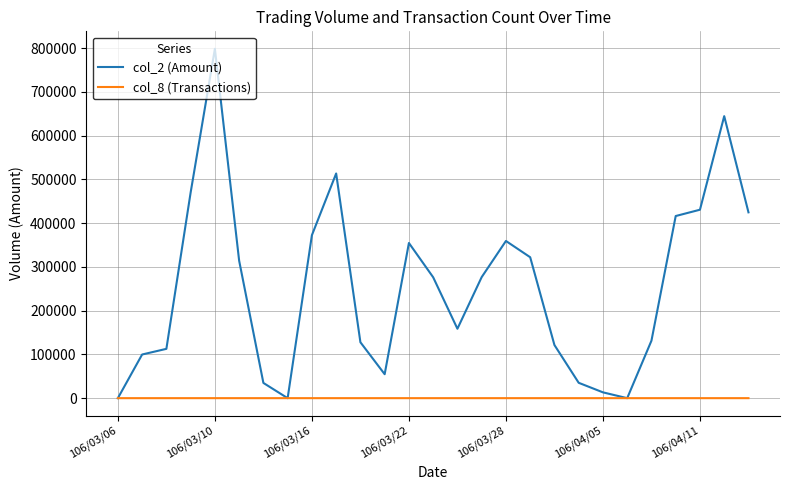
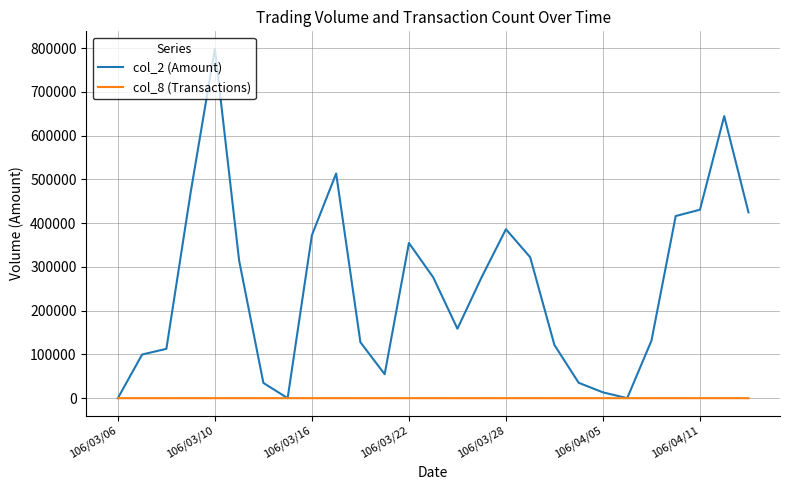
col_2 (Amount), 106/03/28: 360000 -> 390000
